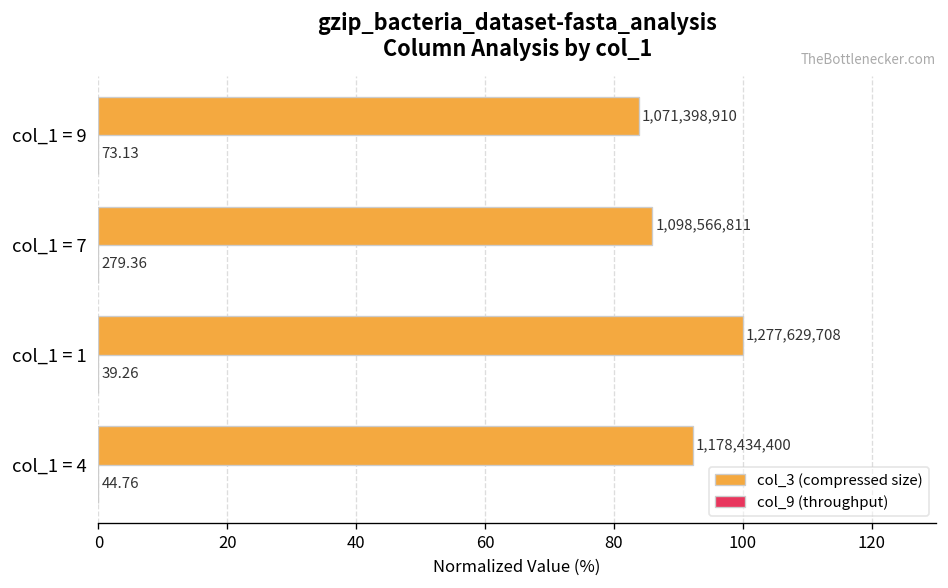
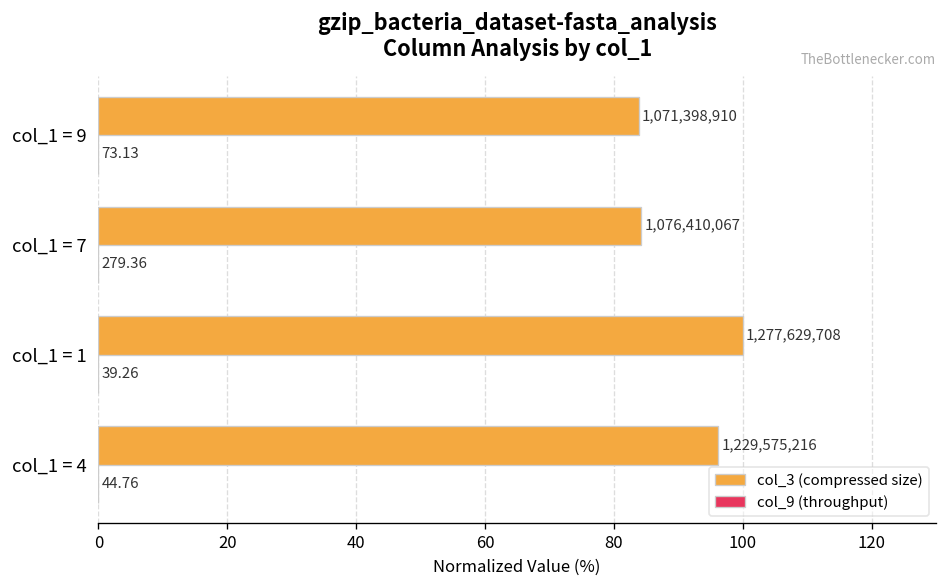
col_3 (compressed size), col_1 = 7: 1,098,566,811 -> 1,076,410,067
col_3 (compressed size), col_1 = 4: 1,178,434,400 -> 1,229,575,216
